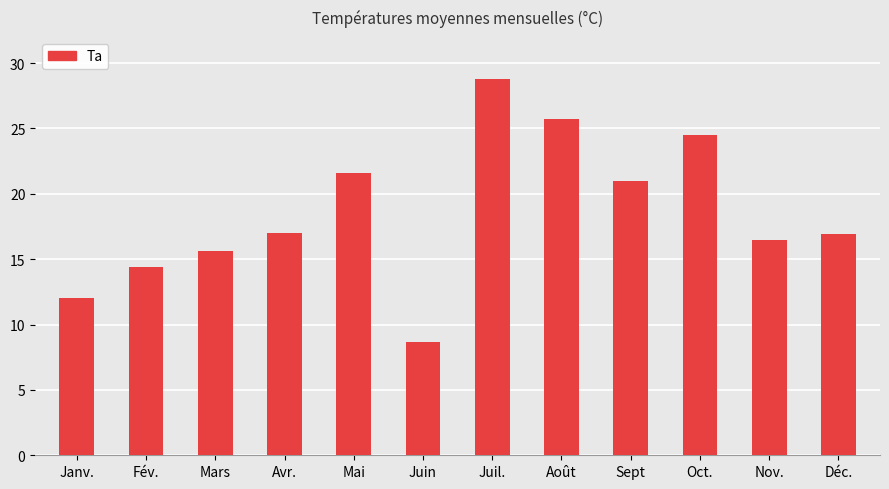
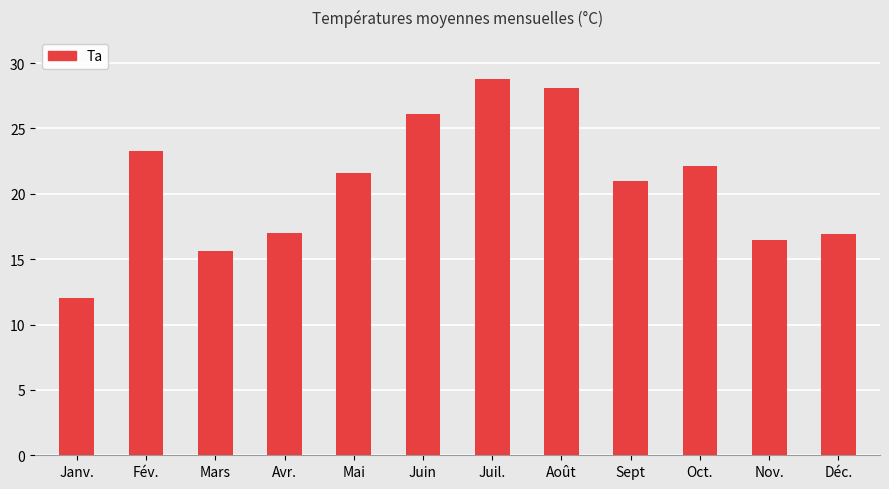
Fév.: 14.4 -> 23.3
Juin: 8.7 -> 26.1
Août: 25.7 -> 28.1
Oct.: 24.5 -> 22.1
